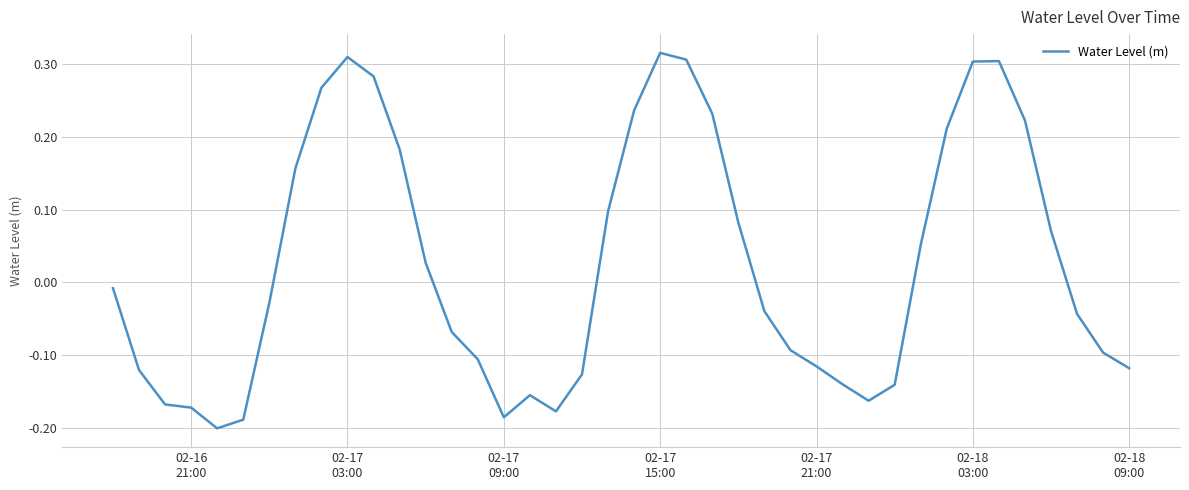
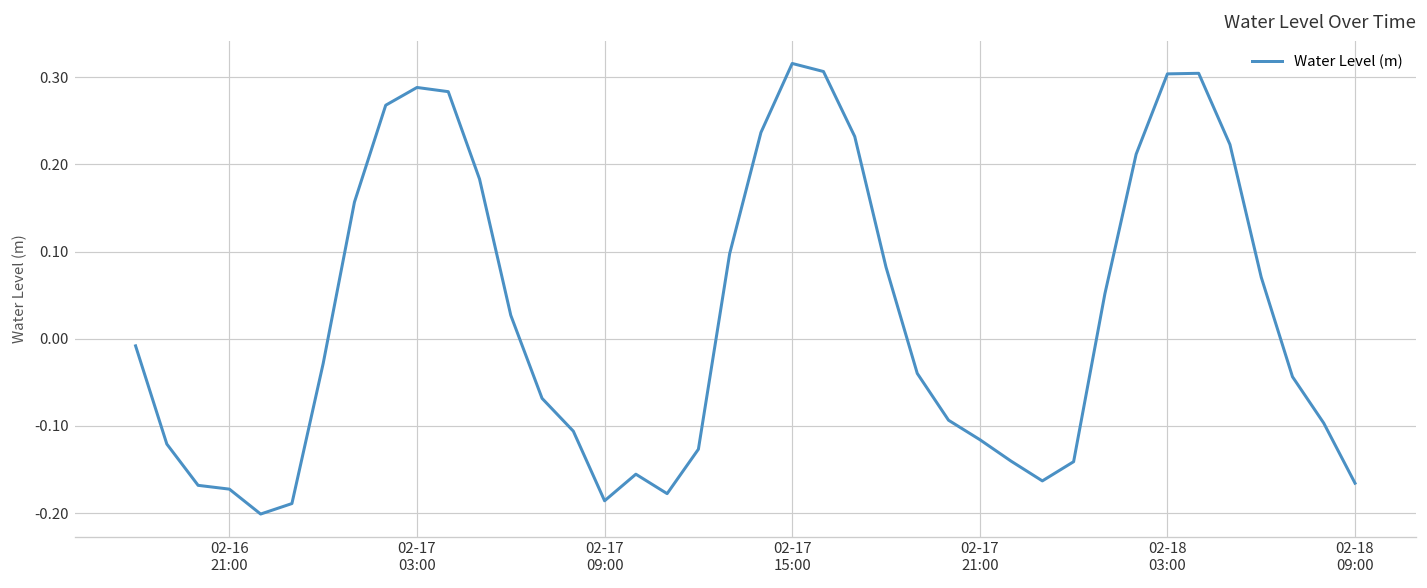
02-17 03:00: 0.31 -> 0.29
02-18 09:00: -0.12 -> -0.17
